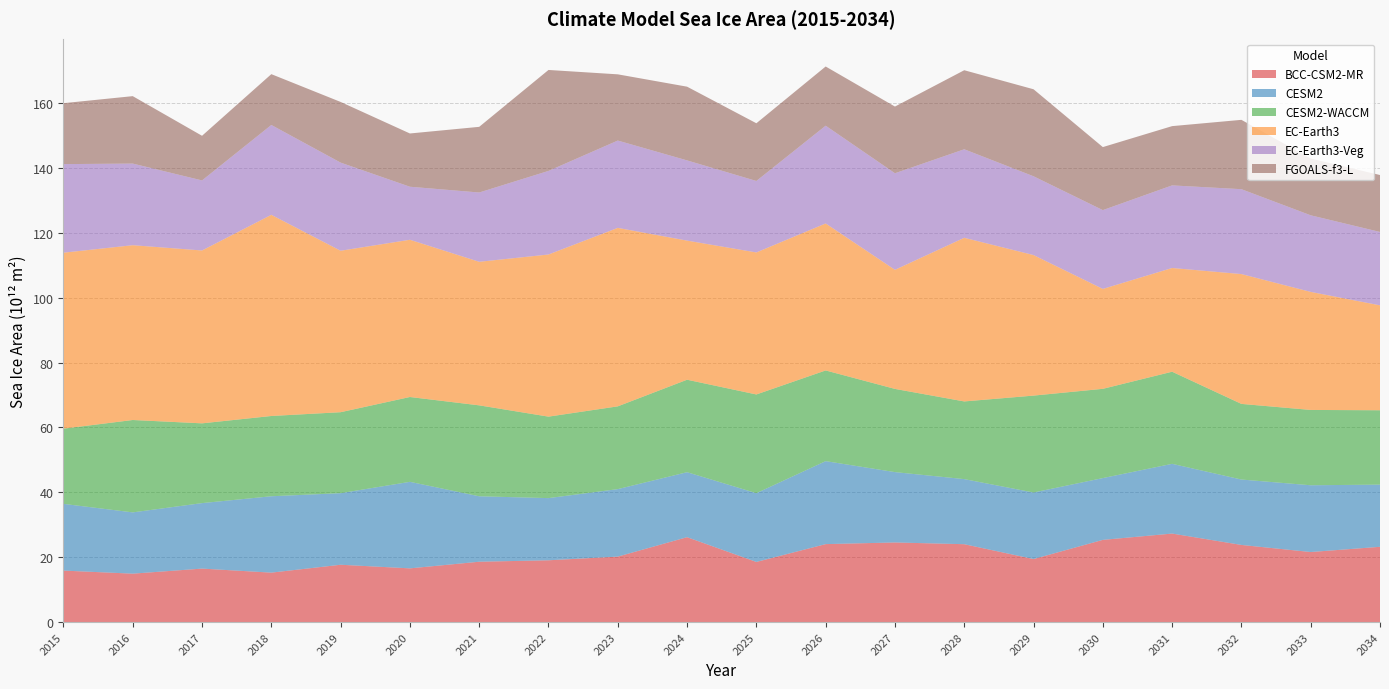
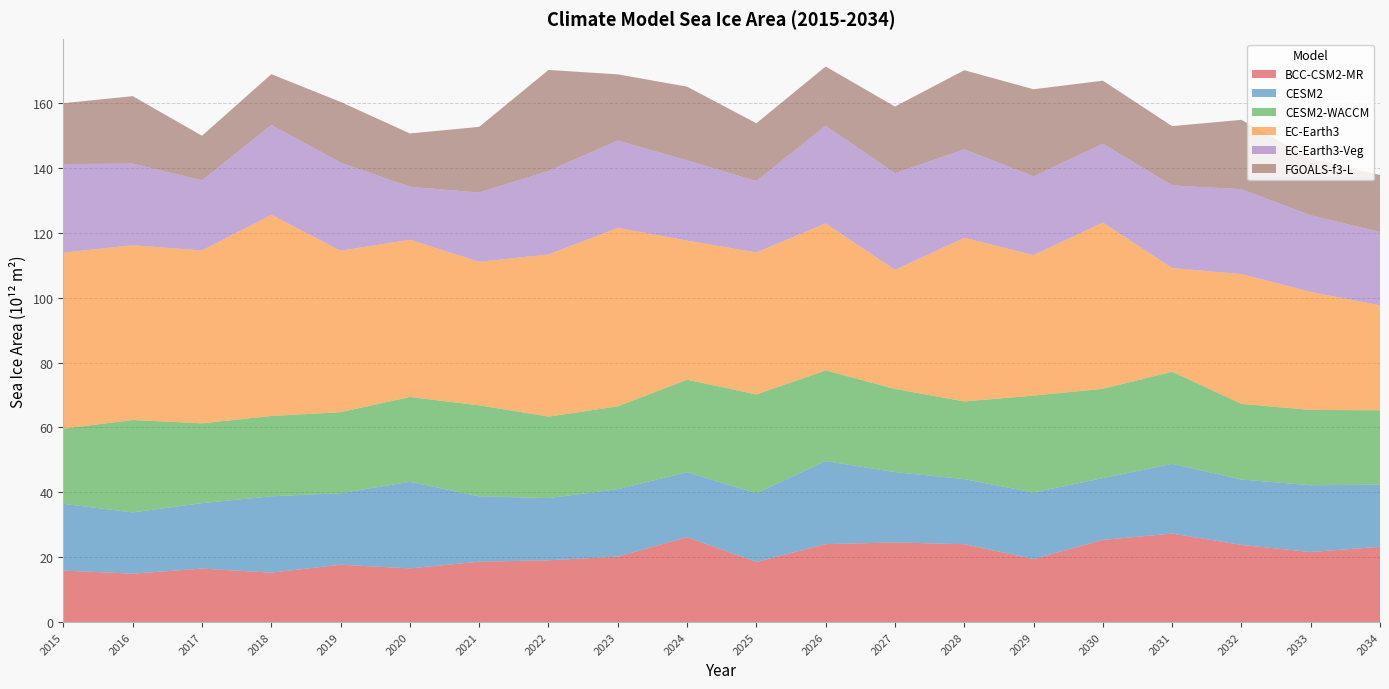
EC-Earth3, 2030: 31 -> 51
